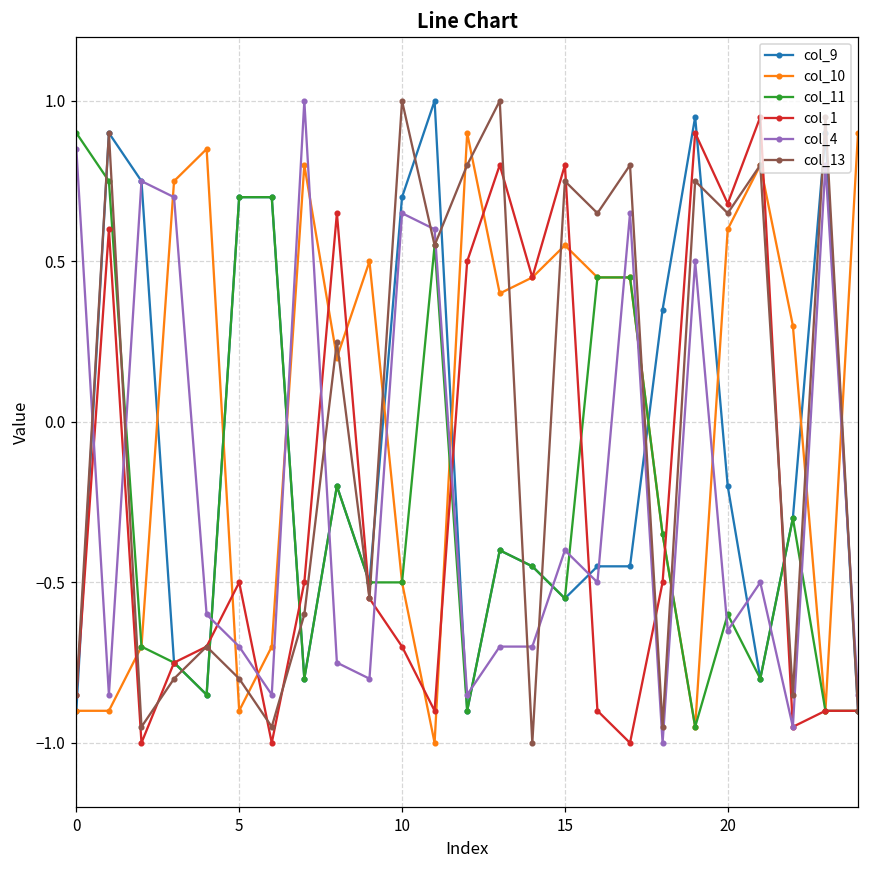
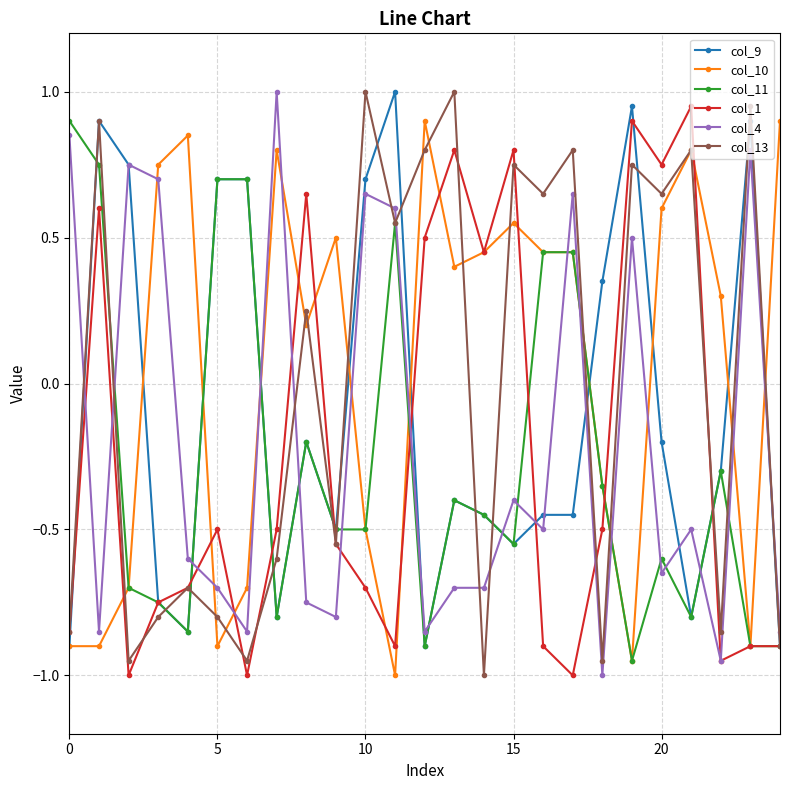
col_1, 20: 0.68 -> 0.75
